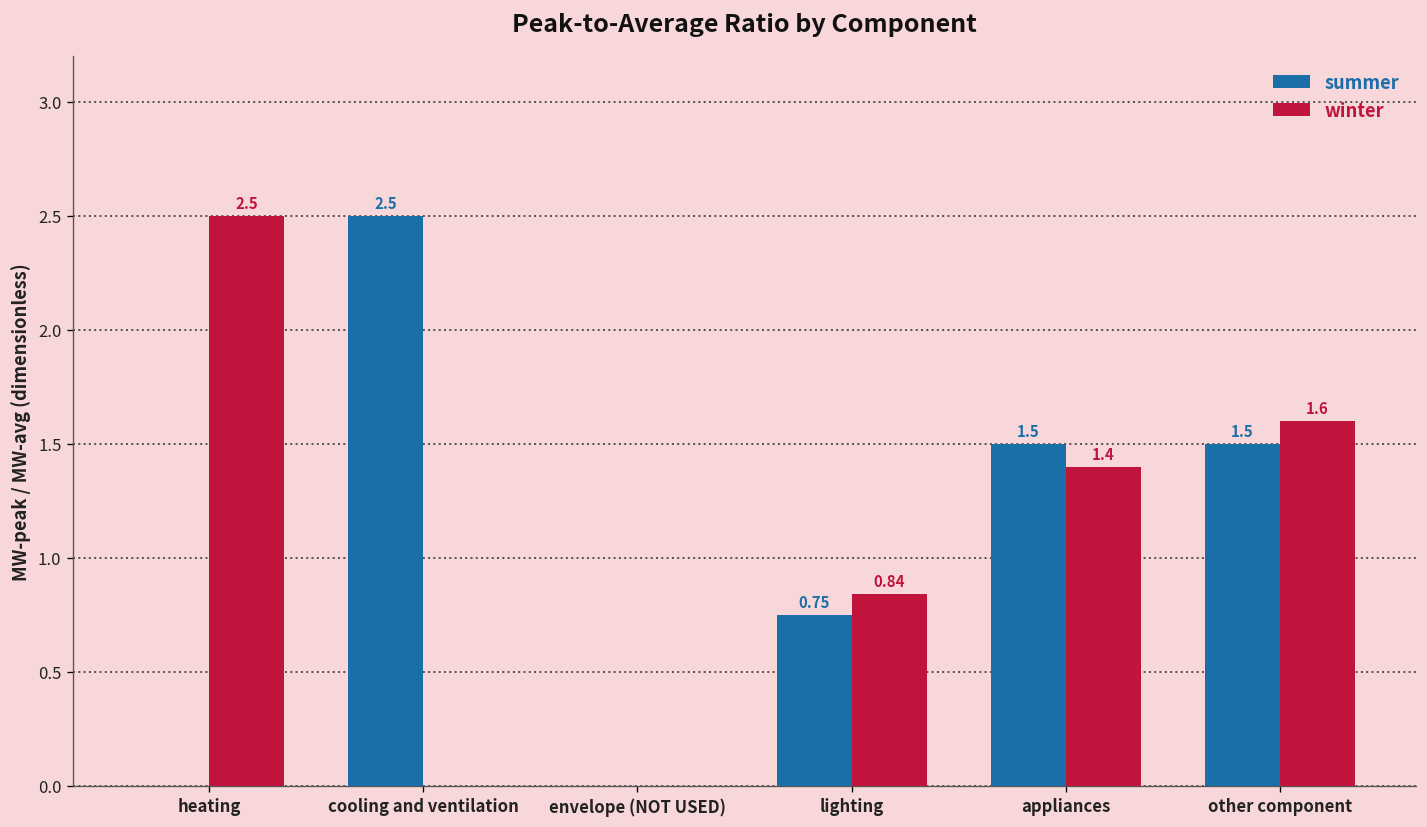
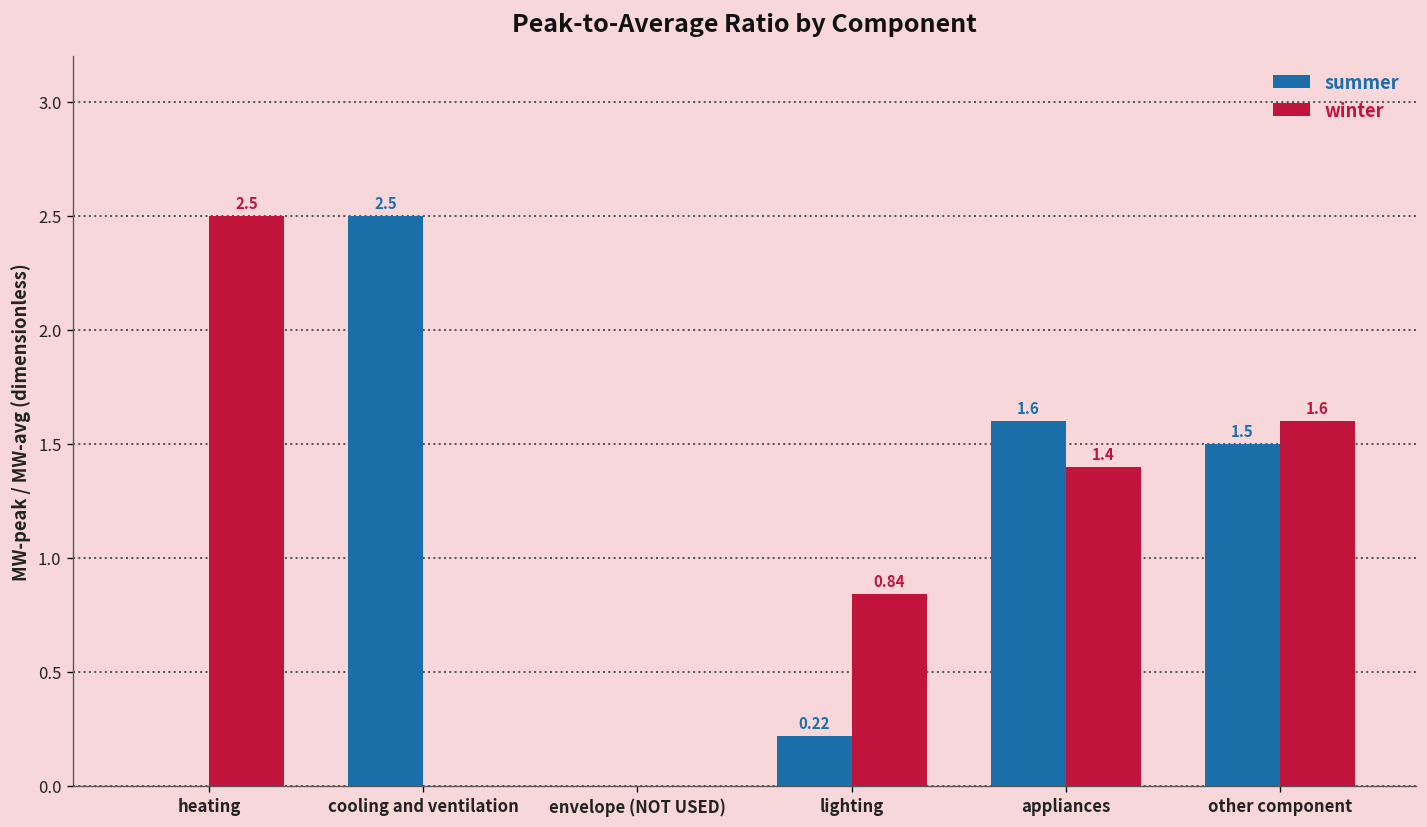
summer, lighting: 0.75 -> 0.22
summer, appliances: 1.5 -> 1.6
